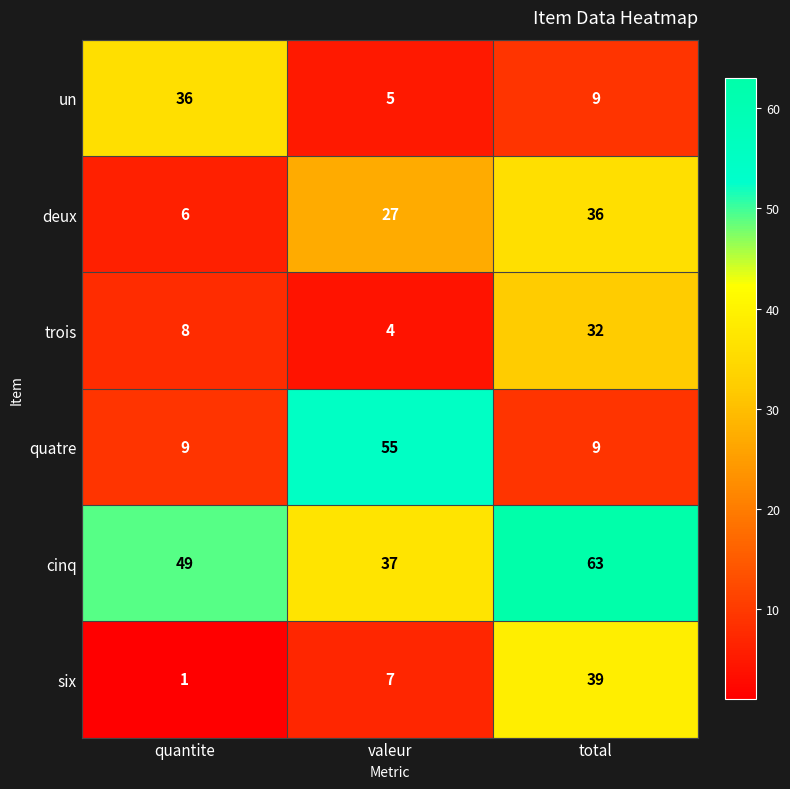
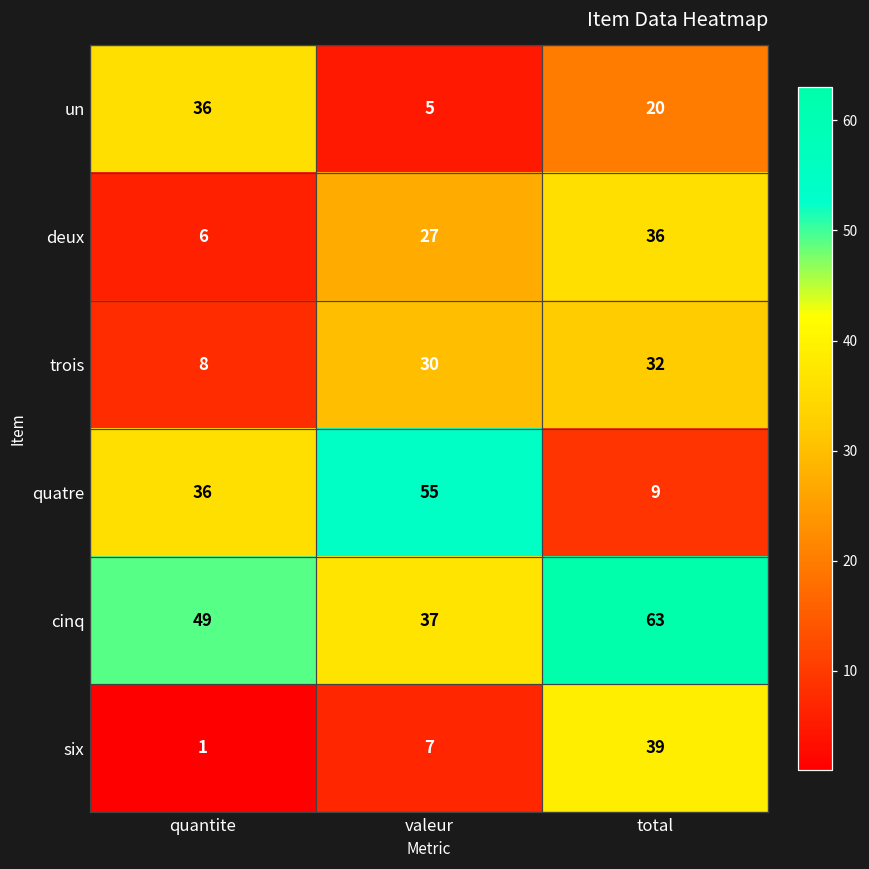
un, total: 9 -> 20
trois, valeur: 4 -> 30
quatre, quantite: 9 -> 36
